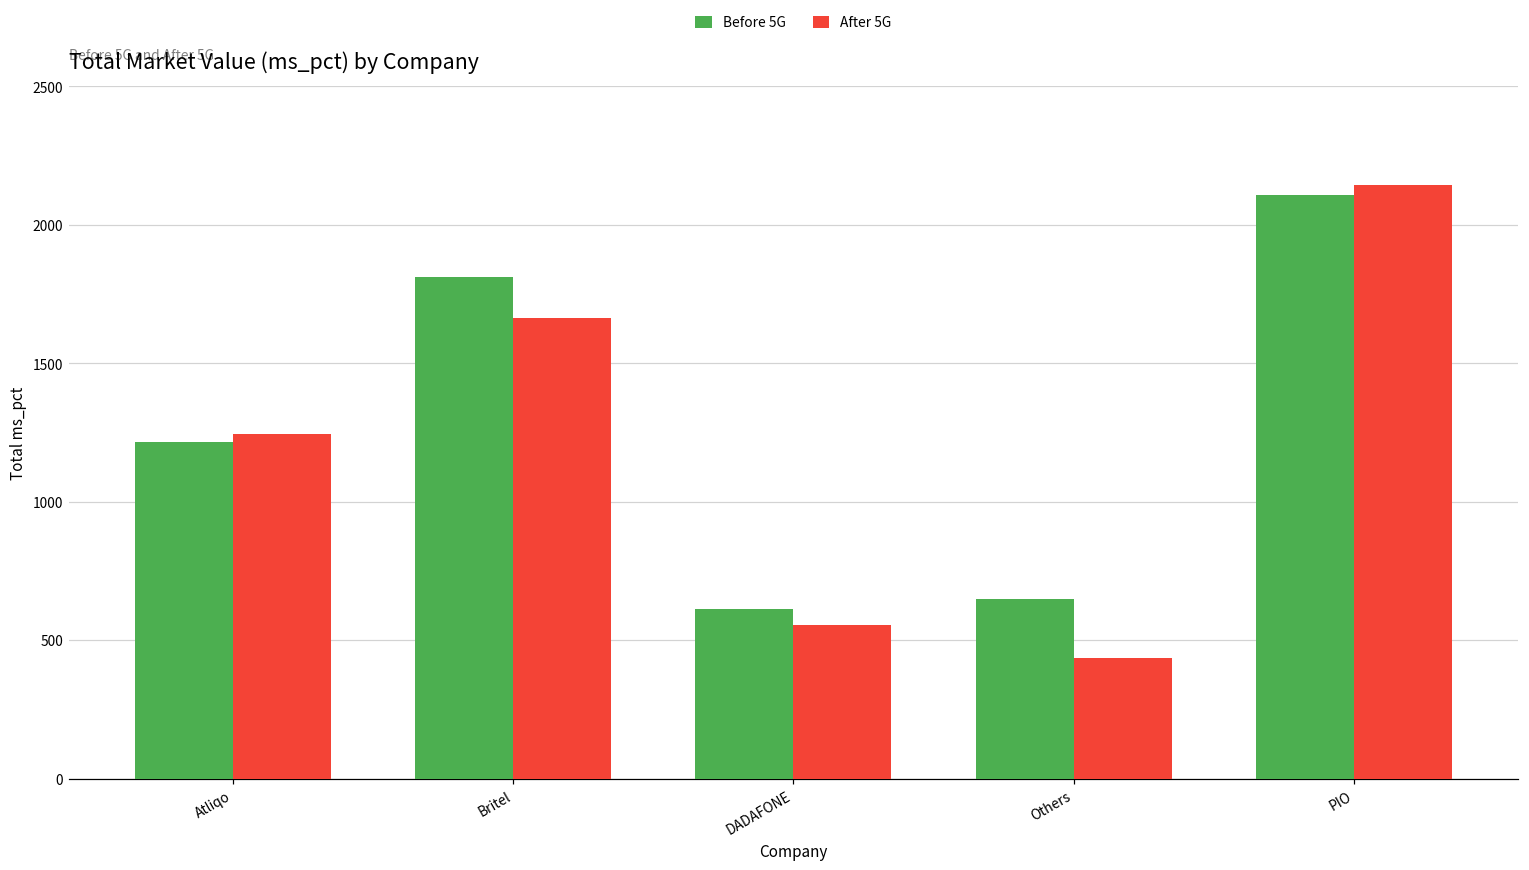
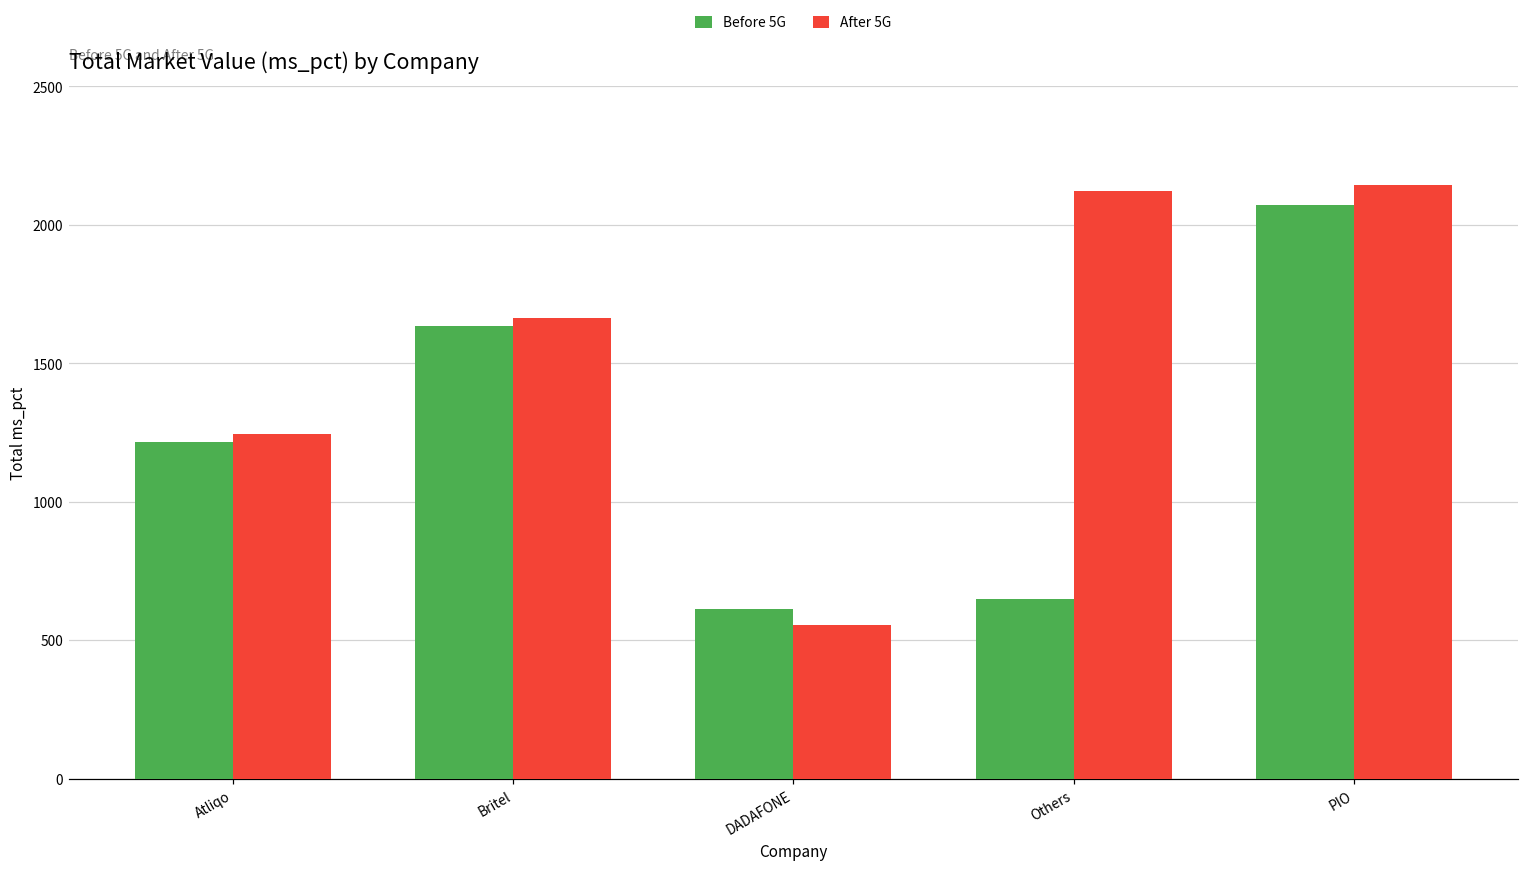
Before 5G, Britel: 1810 -> 1640
After 5G, Others: 440 -> 2120
Before 5G, PIO: 2110 -> 2070
